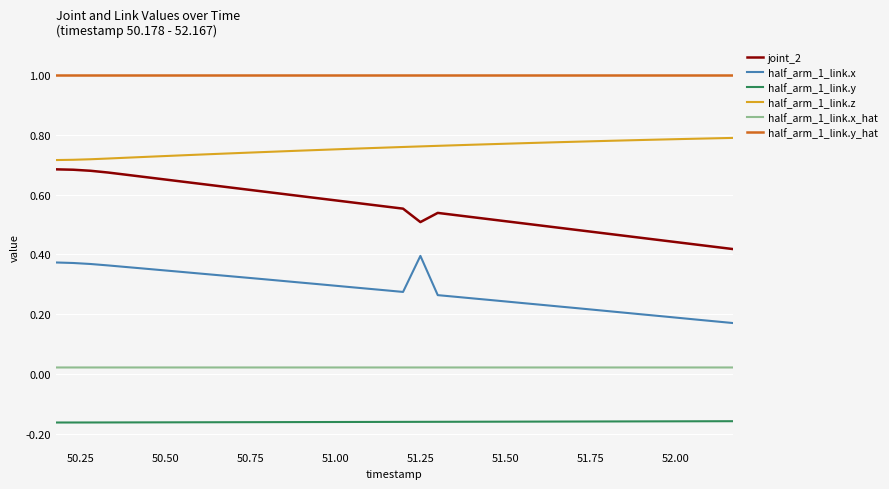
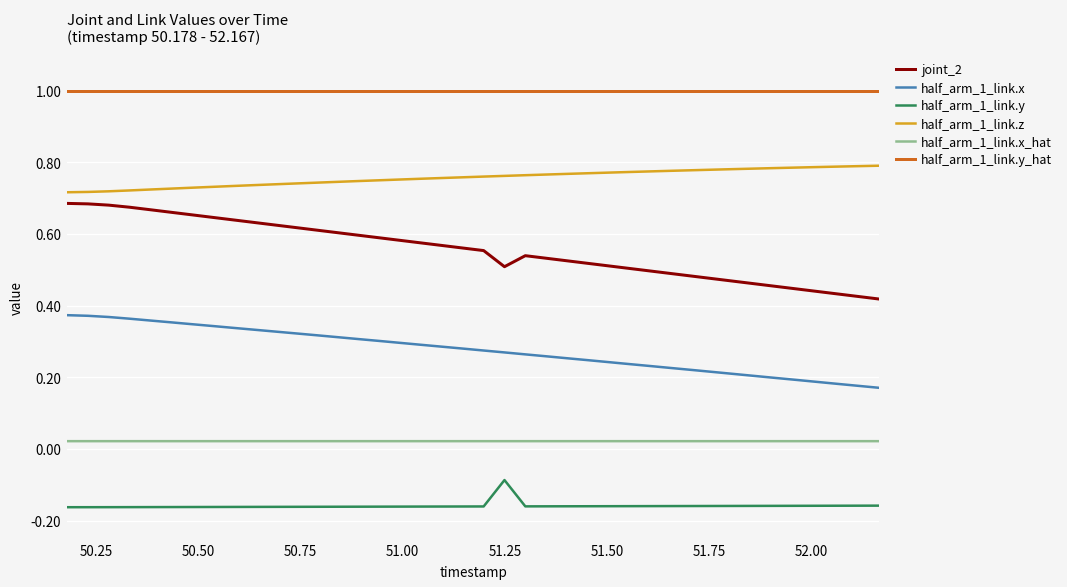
half_arm_1_link.x, 51.25: 0.40 -> 0.27
half_arm_1_link.y, 51.25: -0.16 -> -0.09
